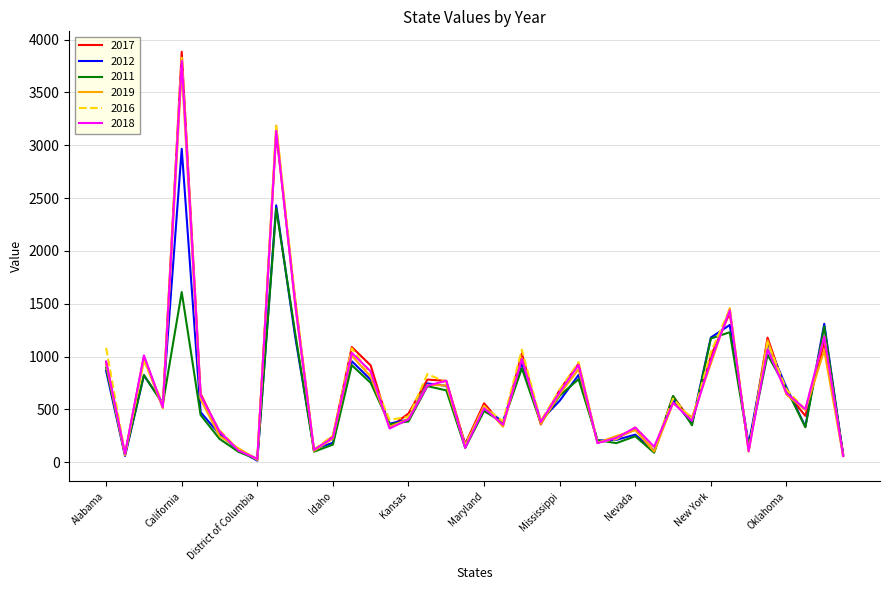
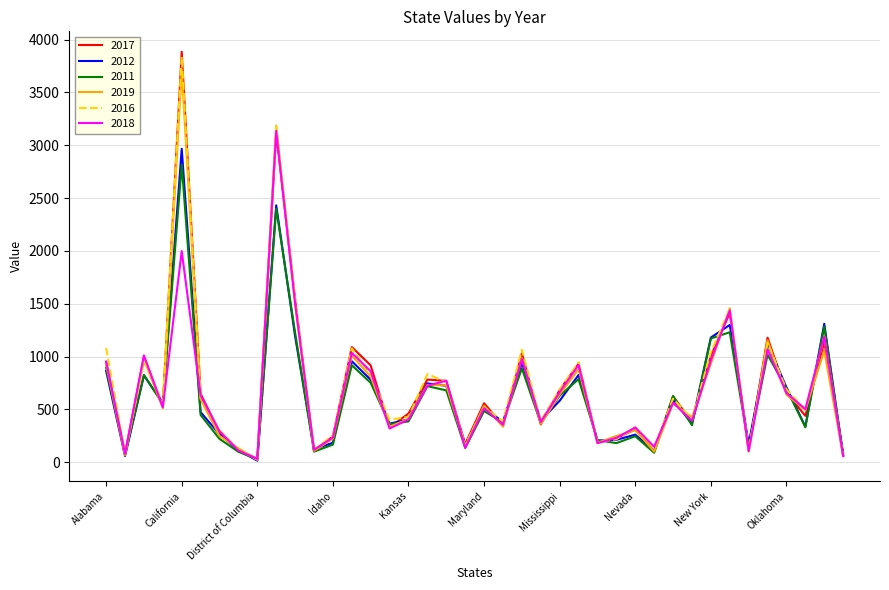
2011, California: 1610 -> 2820
2018, California: 3800 -> 2000
